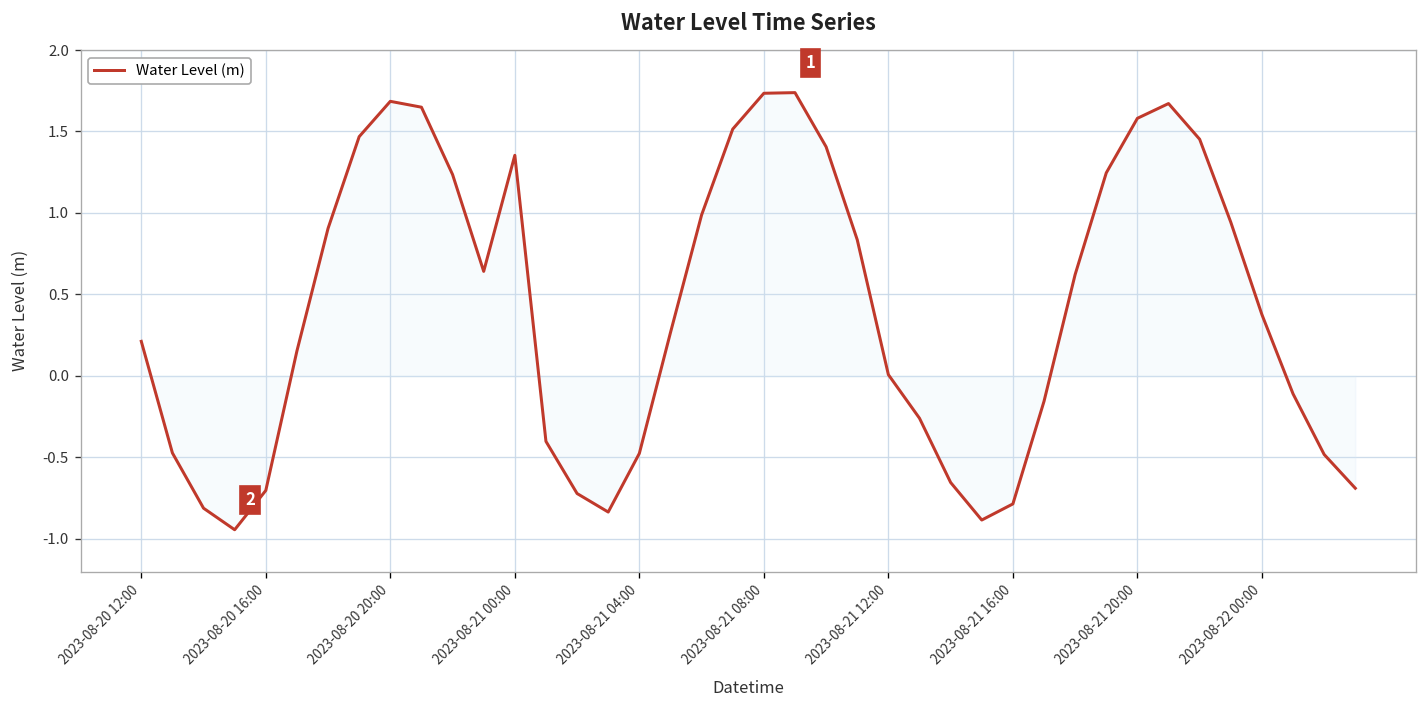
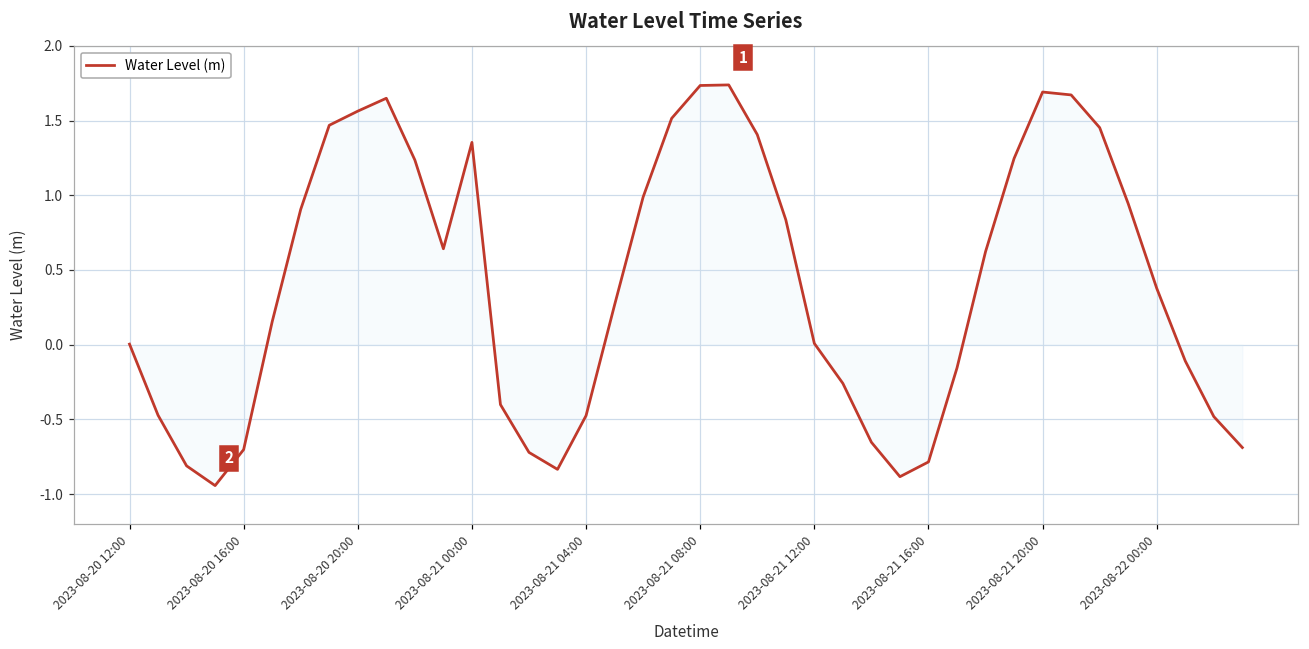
Water Level (m), 2023-08-20 12:00: 0.21 -> 0.00
Water Level (m), 2023-08-20 20:00: 1.69 -> 1.56
Water Level (m), 2023-08-21 20:00: 1.58 -> 1.69
